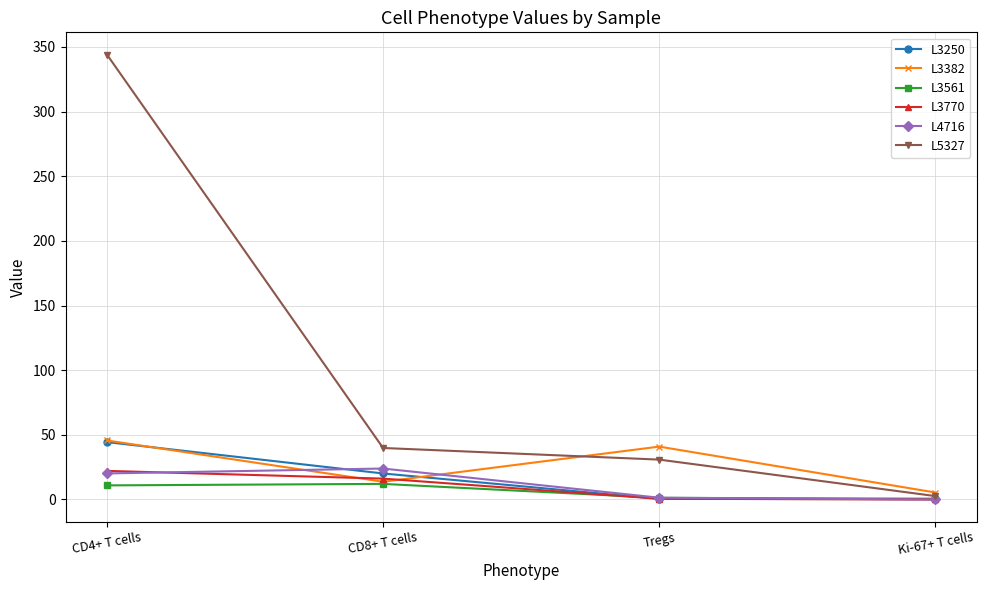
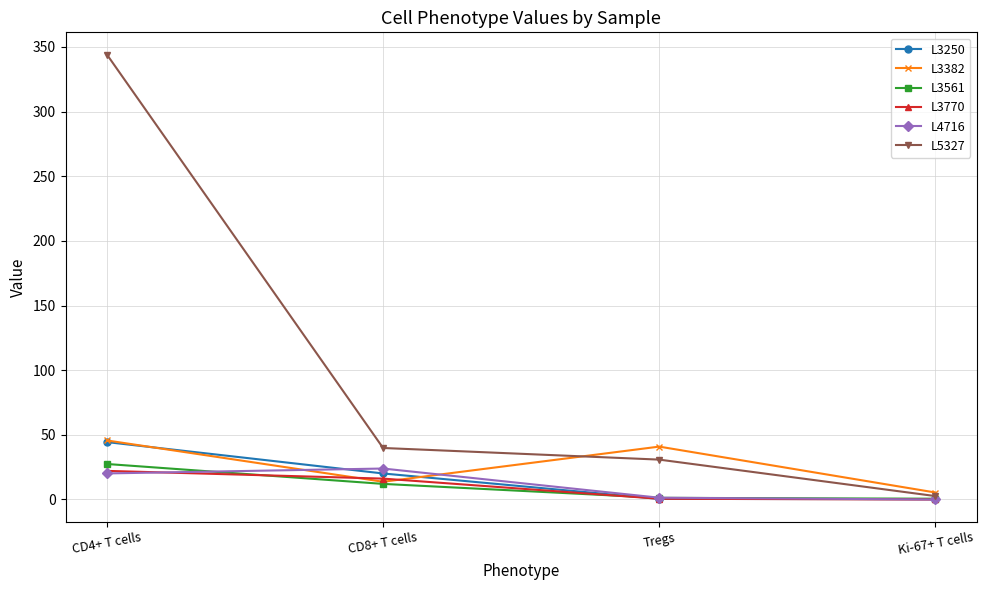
L3561, CD4+ T cells: 11 -> 27
